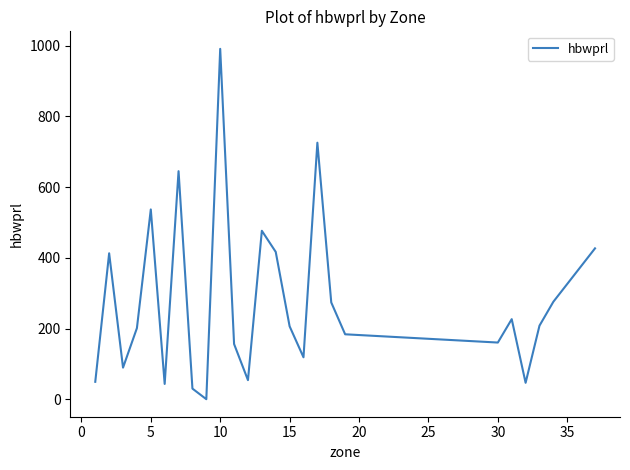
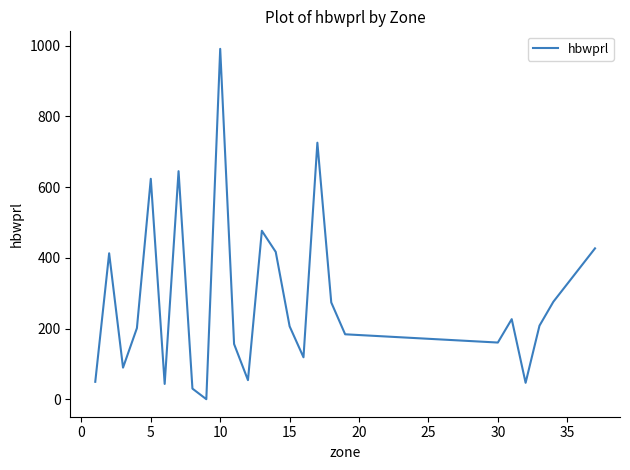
5: 540 -> 620
